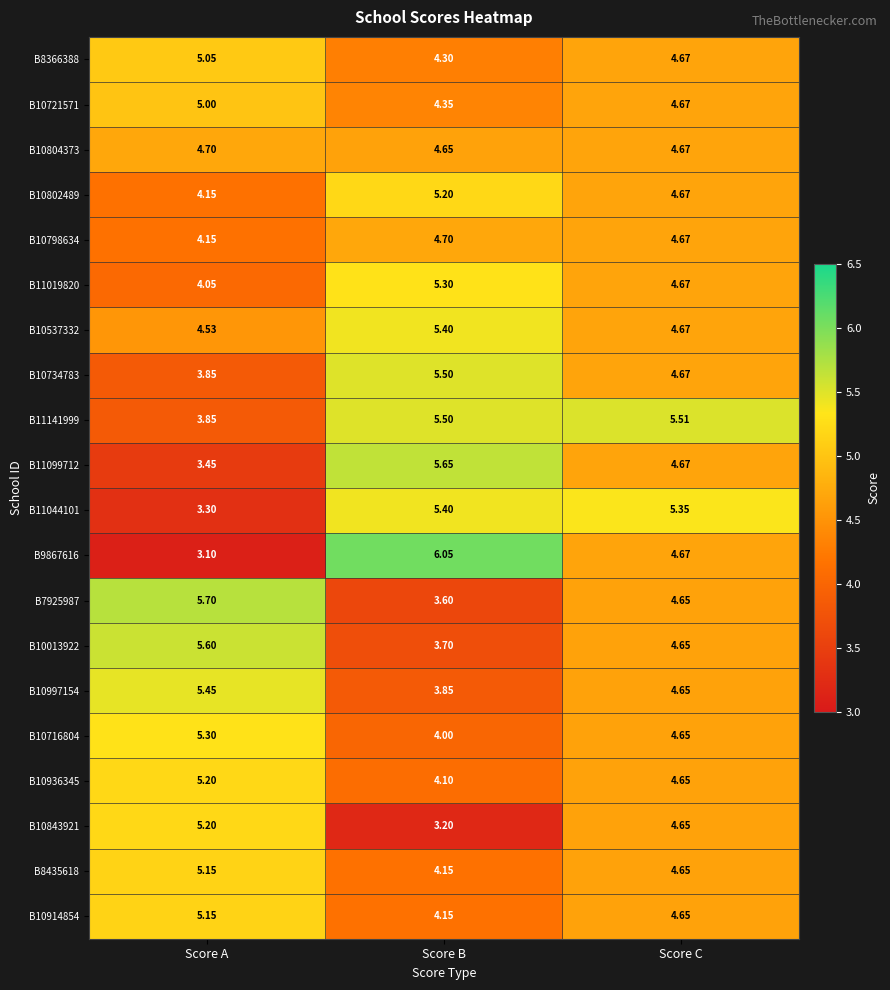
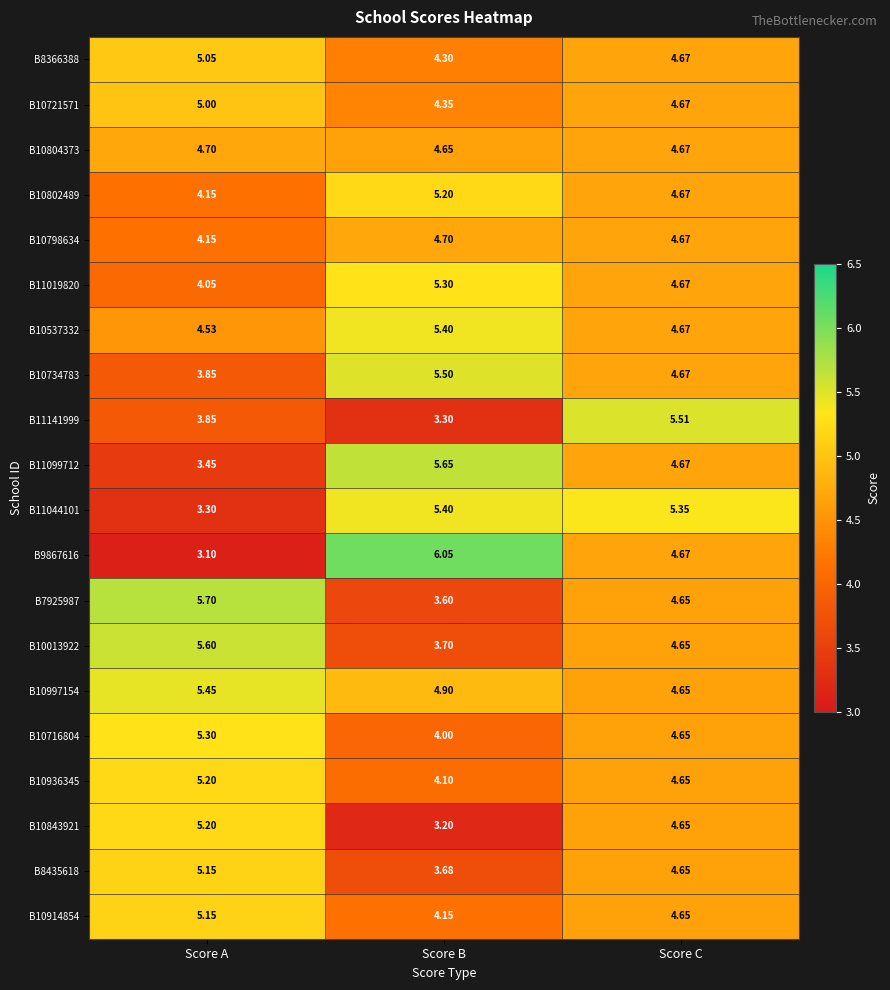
B11141999, Score B: 5.50 -> 3.30
B10997154, Score B: 3.85 -> 4.90
B8435618, Score B: 4.15 -> 3.68
